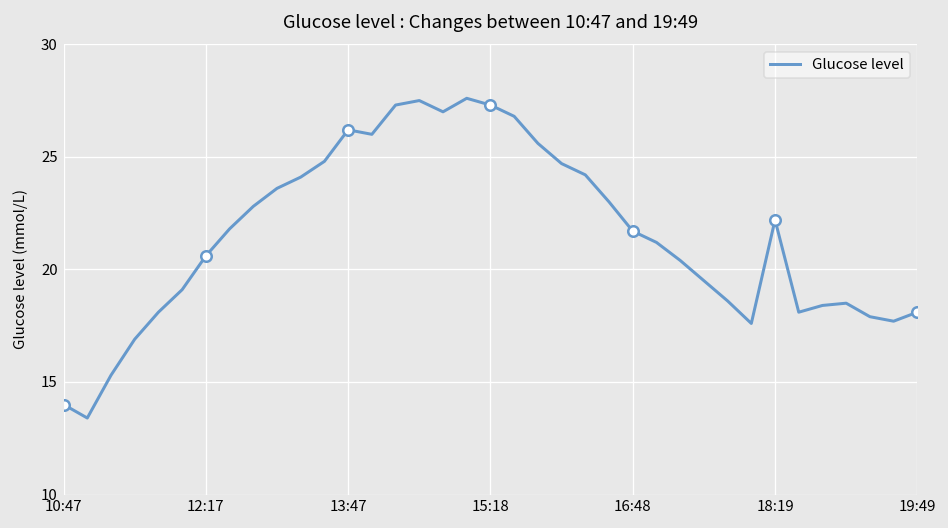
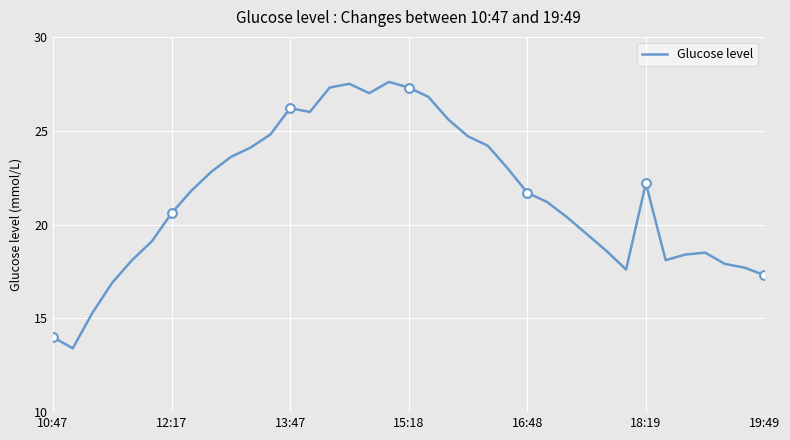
Glucose level, 19:49: 18.1 -> 17.3
